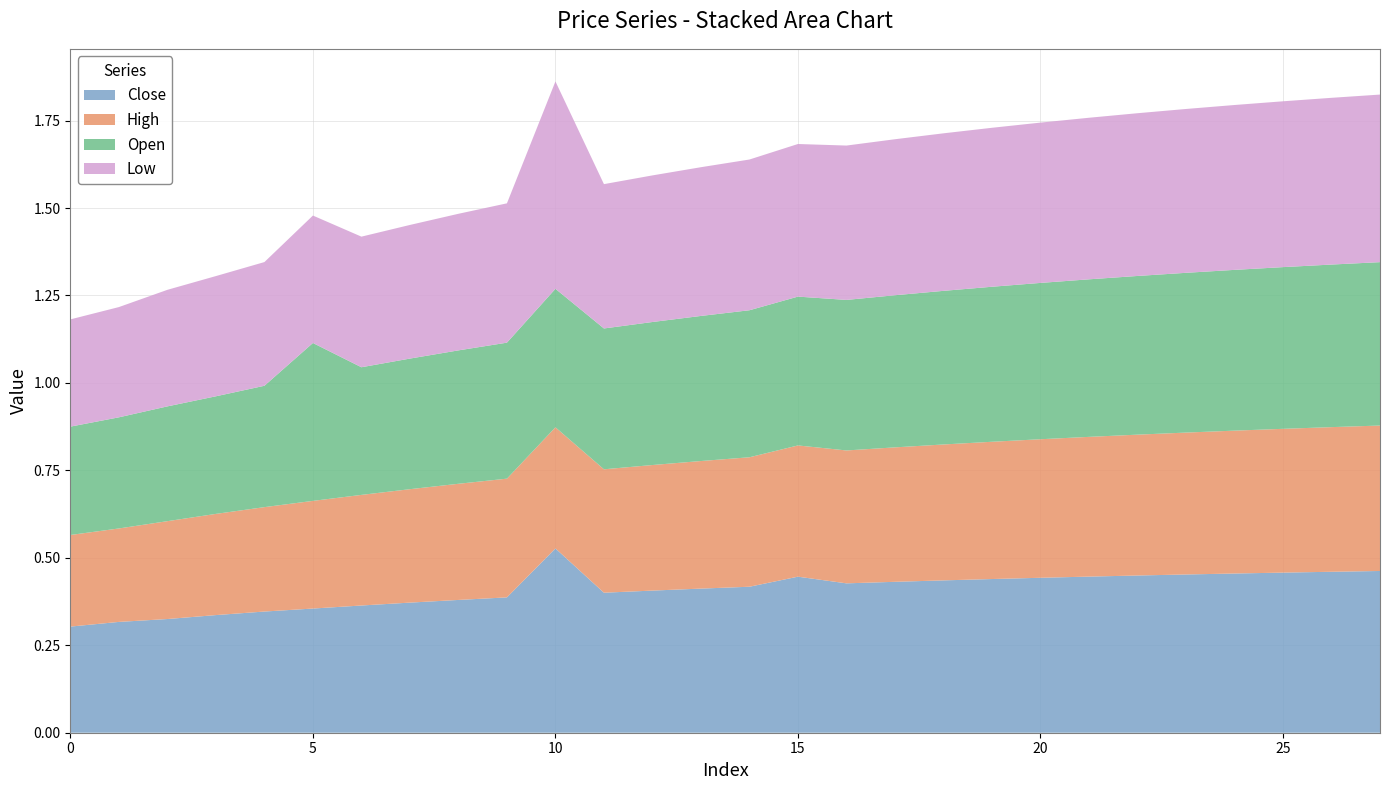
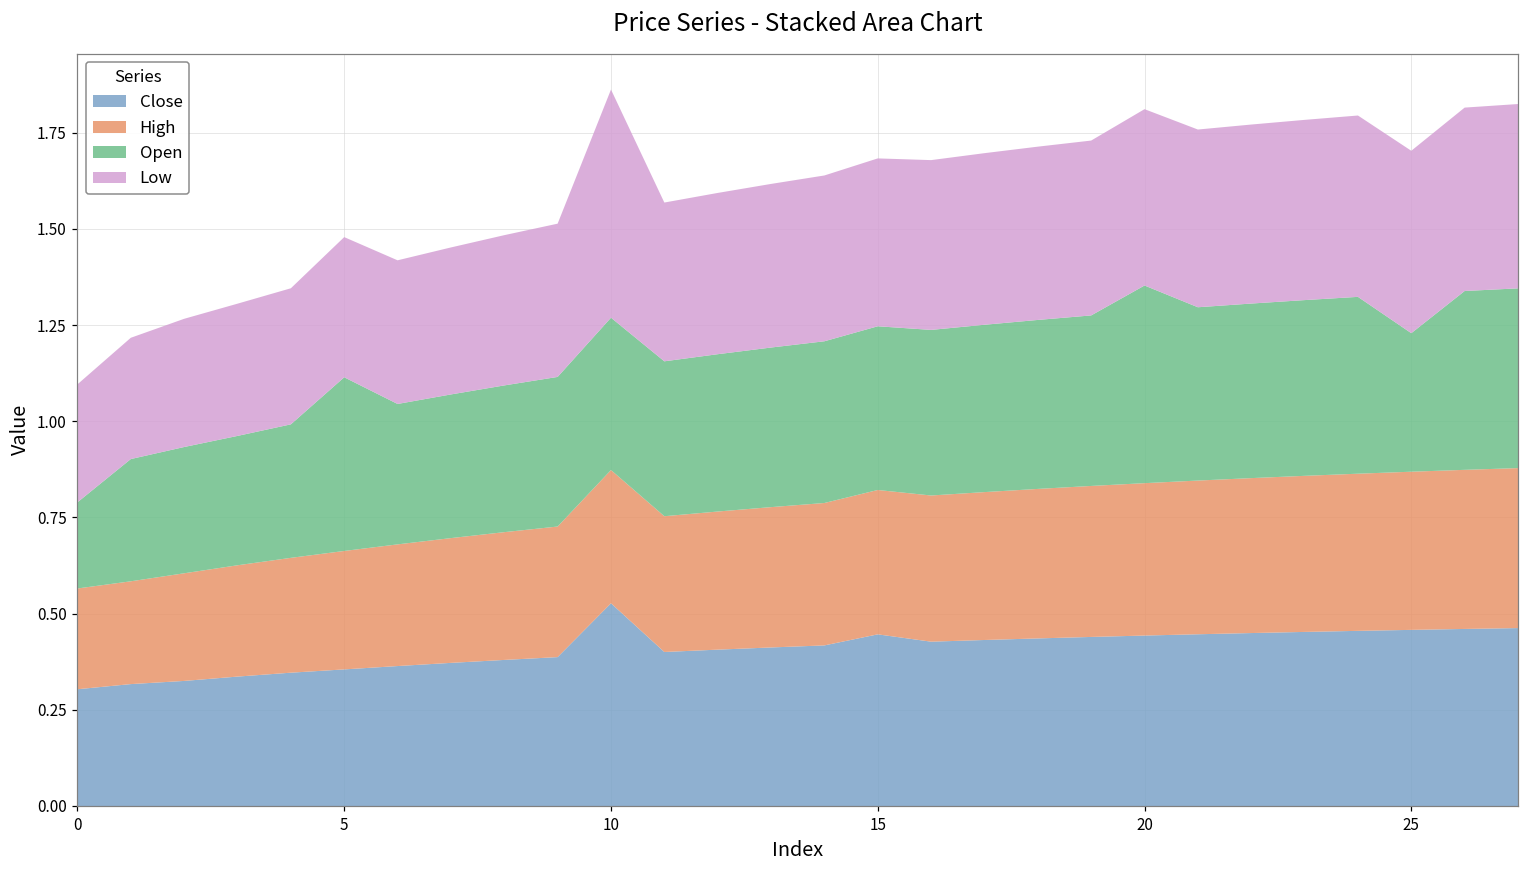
Open, 0: 0.31 -> 0.22
Open, 20: 0.45 -> 0.51
Open, 25: 0.46 -> 0.36
